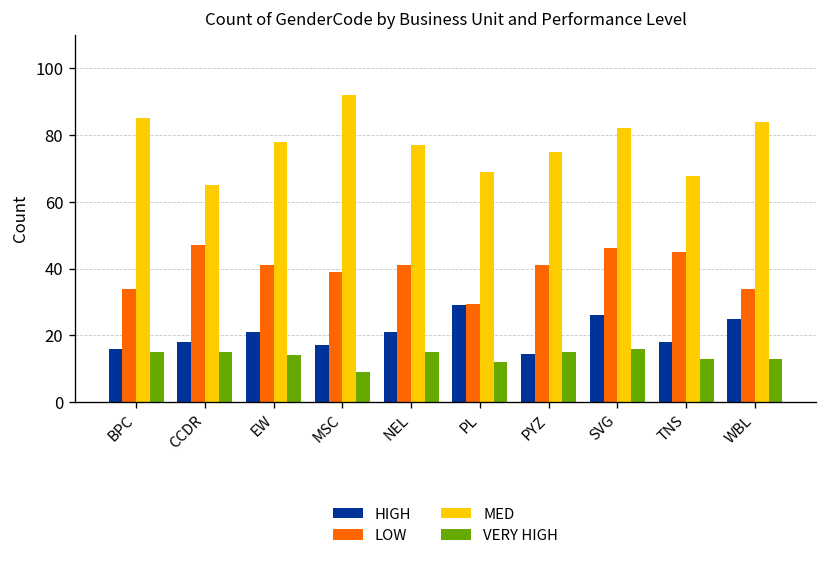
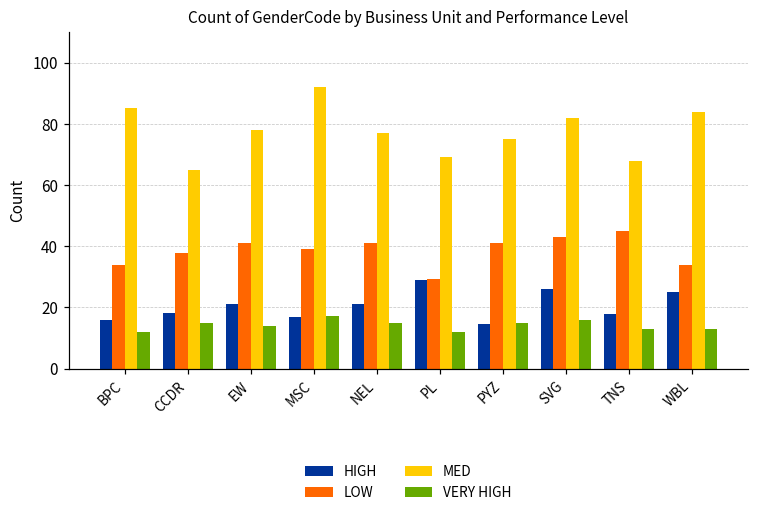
VERY HIGH, BPC: 15 -> 12
LOW, CCDR: 47 -> 38
VERY HIGH, MSC: 9 -> 17
LOW, SVG: 46 -> 43
